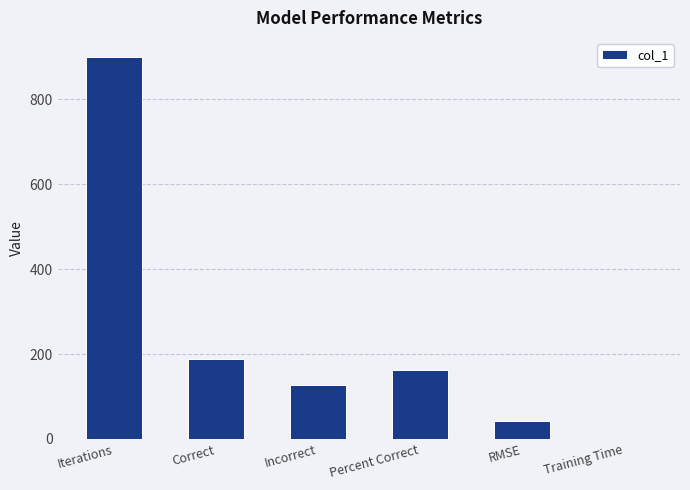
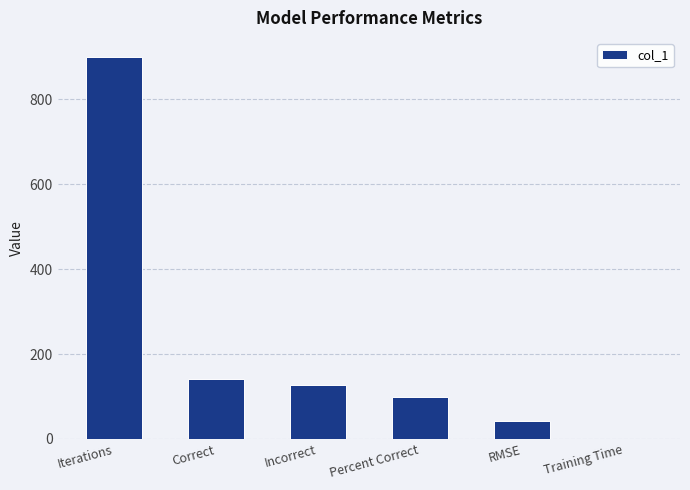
Correct: 190 -> 140
Percent Correct: 160 -> 100
